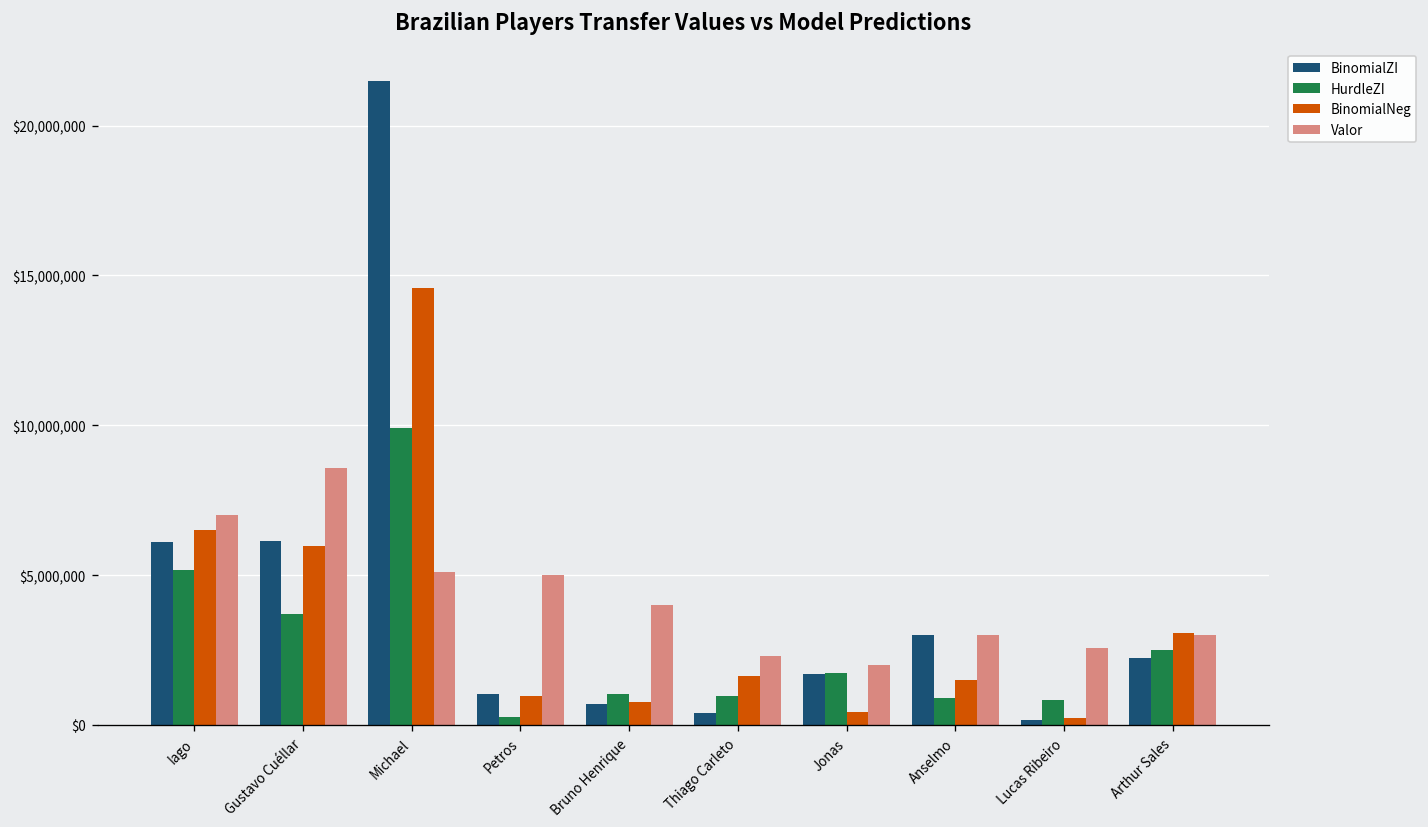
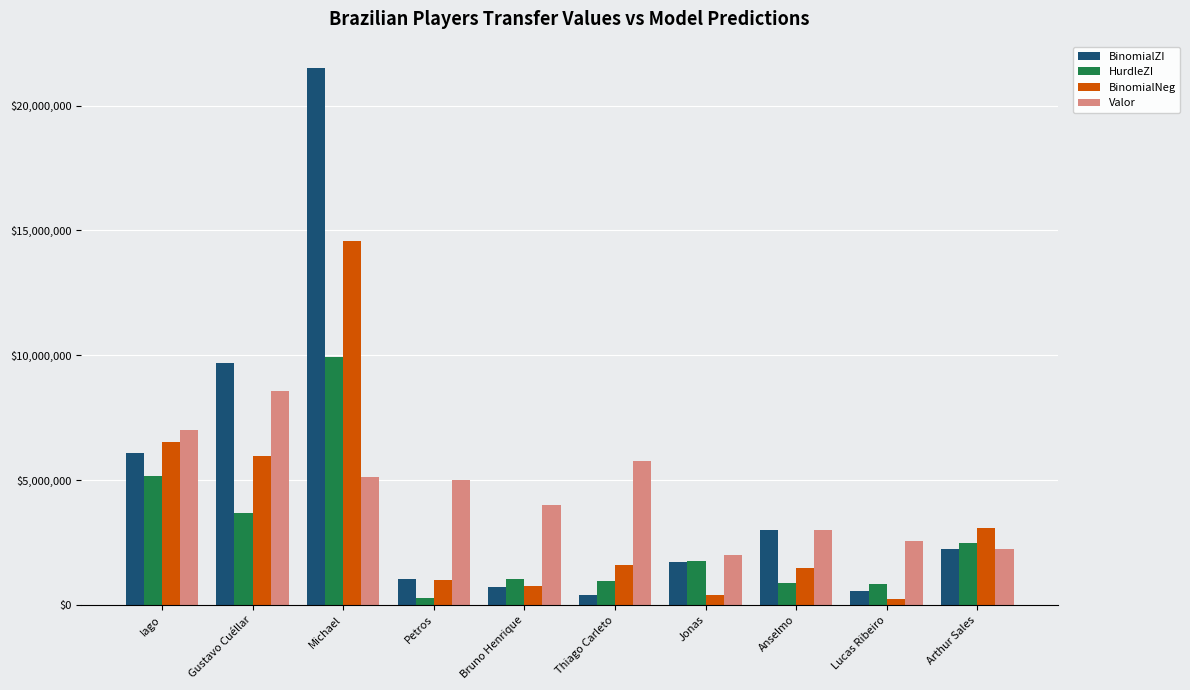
BinomialZI, Gustavo Cuéllar: $6,100,000 -> $9,700,000
Valor, Thiago Carleto: $2,300,000 -> $5,800,000
BinomialZI, Lucas Ribeiro: $200,000 -> $500,000
Valor, Arthur Sales: $3,000,000 -> $2,200,000
